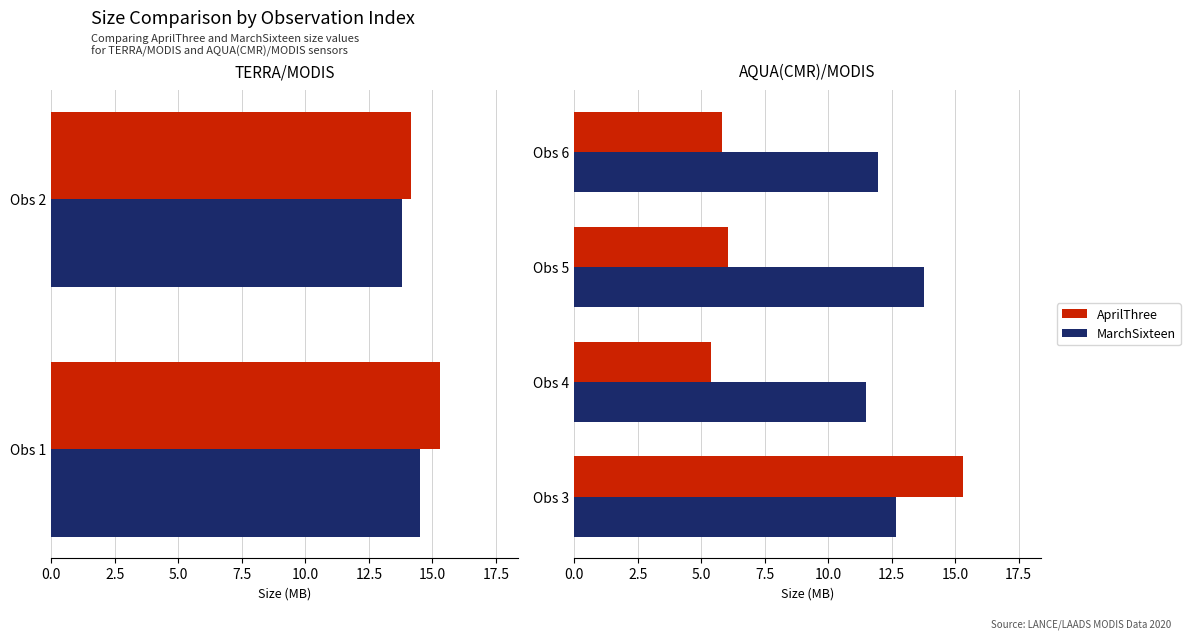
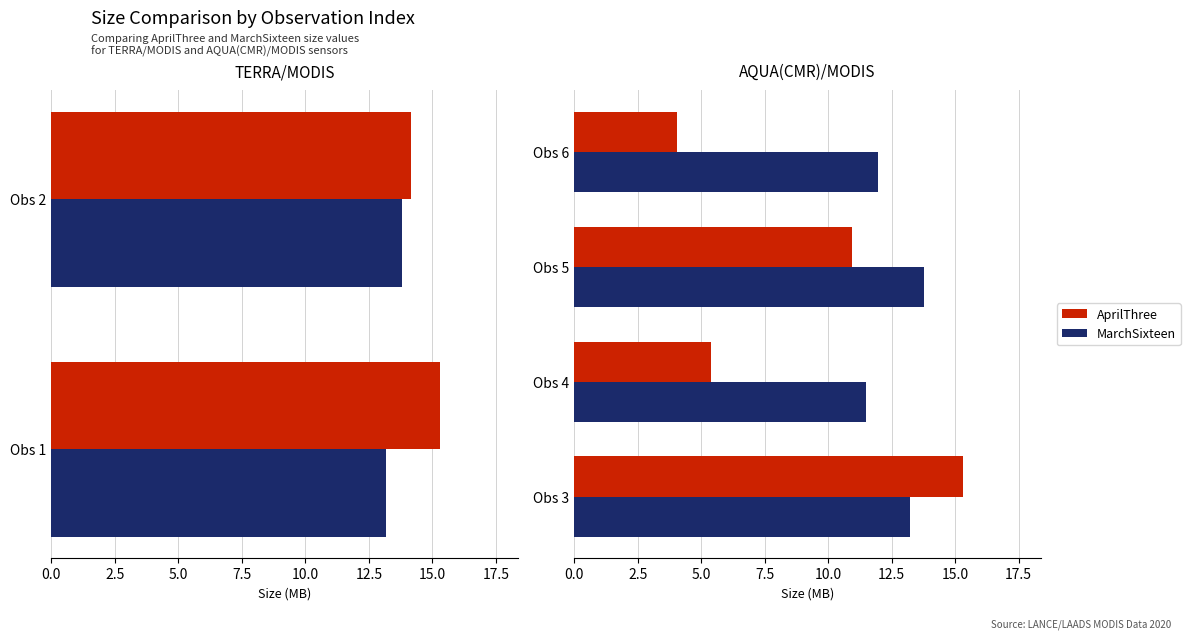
TERRA/MODIS, MarchSixteen, Obs 1: 14.5 -> 13.2
AQUA(CMR)/MODIS, AprilThree, Obs 6: 5.8 -> 4.0
AQUA(CMR)/MODIS, AprilThree, Obs 5: 6.1 -> 10.9
AQUA(CMR)/MODIS, MarchSixteen, Obs 3: 12.7 -> 13.2
